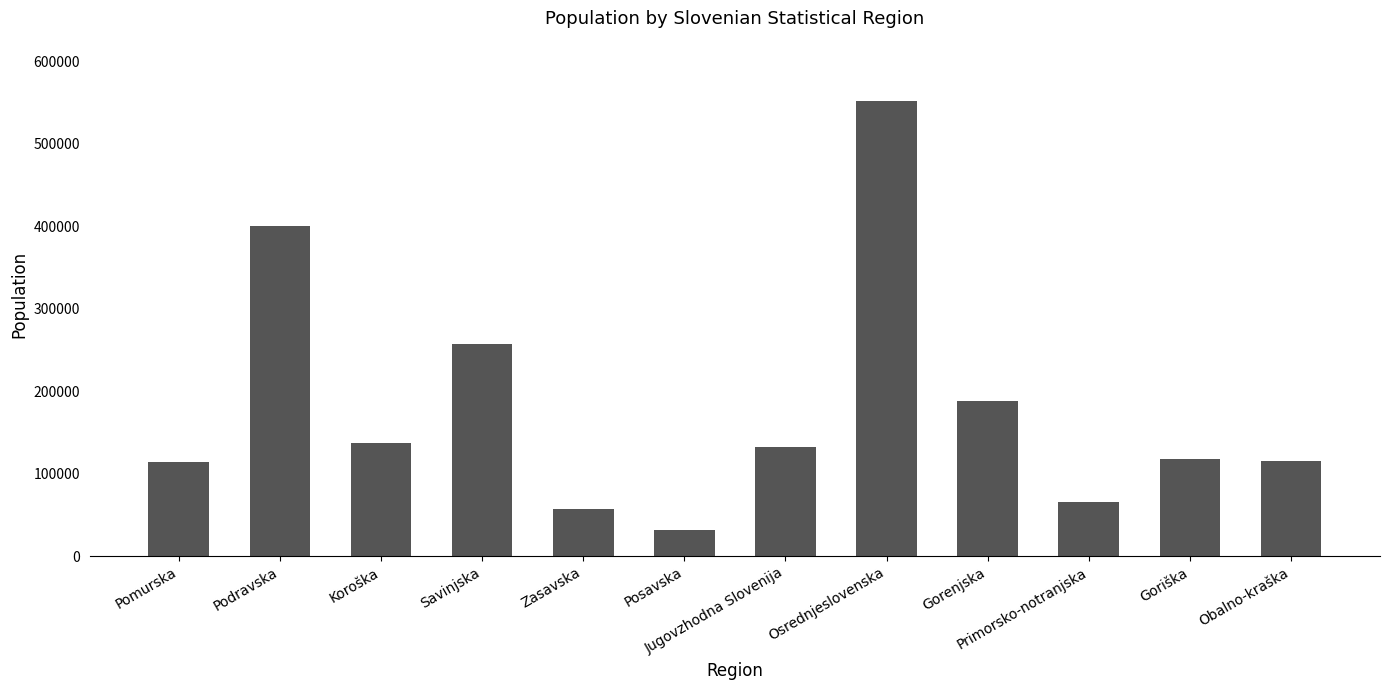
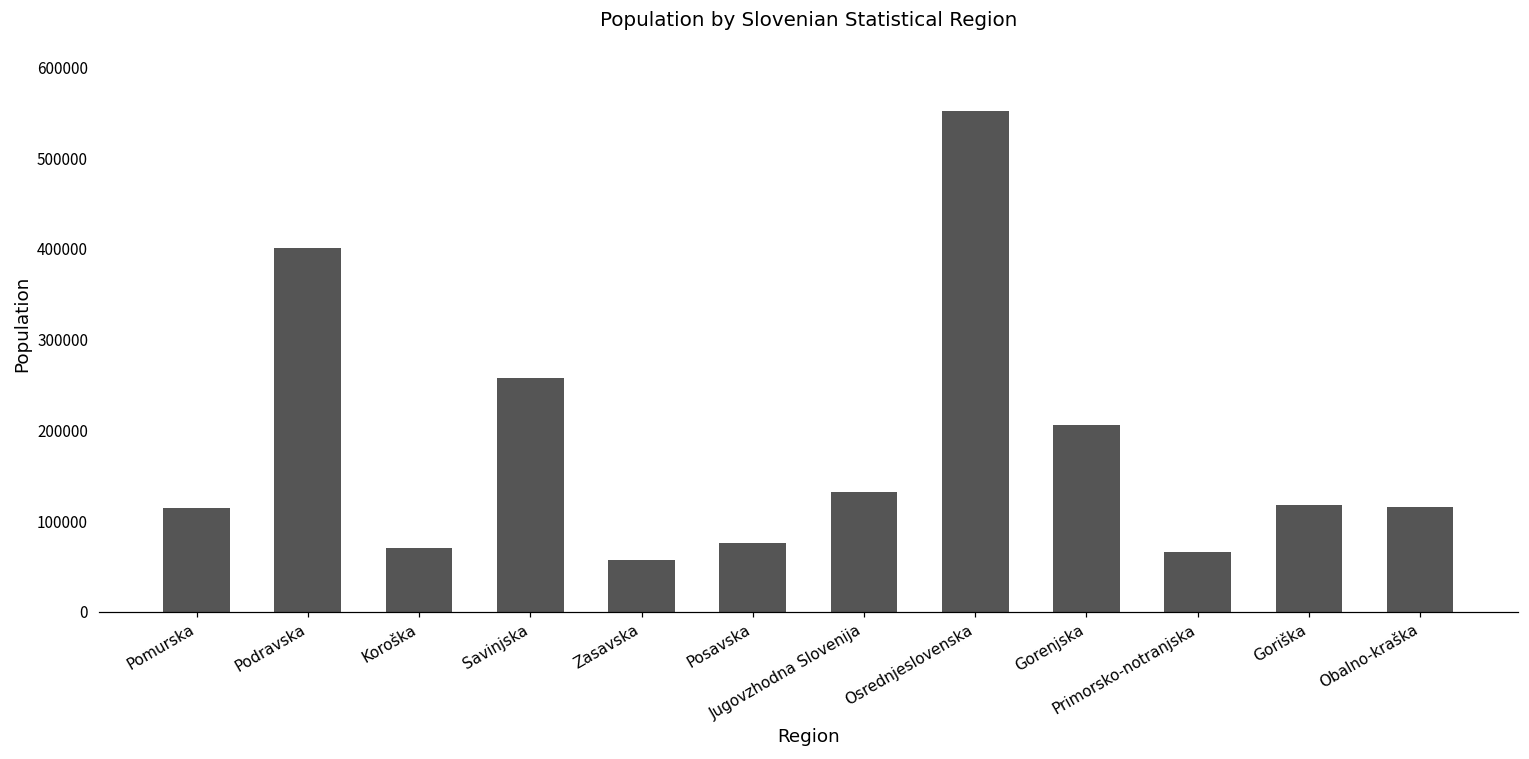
Koroška: 140000 -> 70000
Posavska: 30000 -> 80000
Gorenjska: 190000 -> 210000
